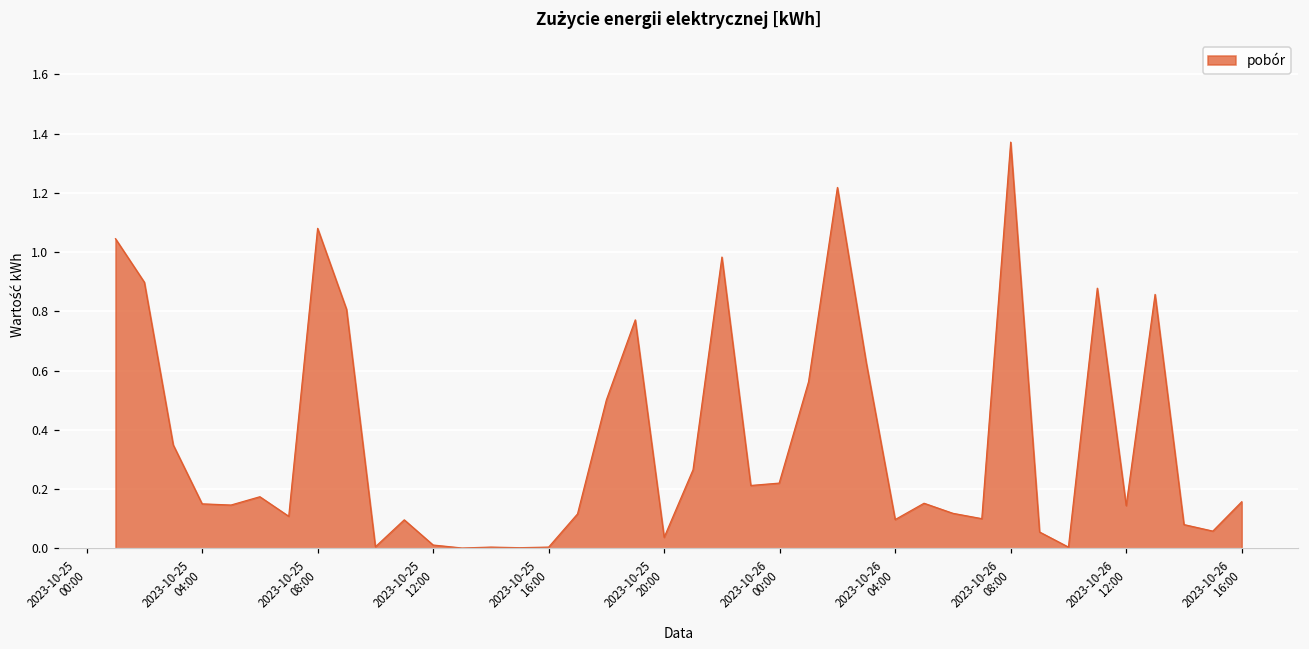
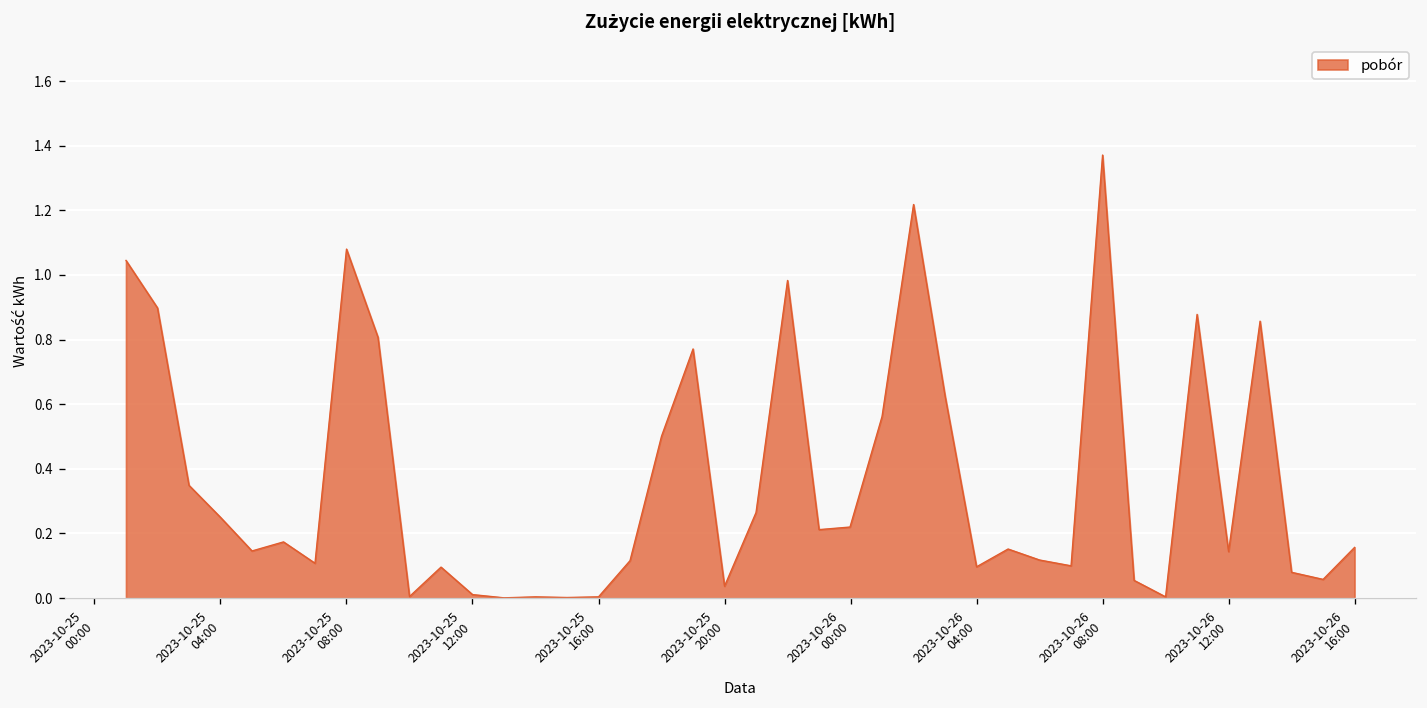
2023-10-25 04:00: 0.15 -> 0.25
